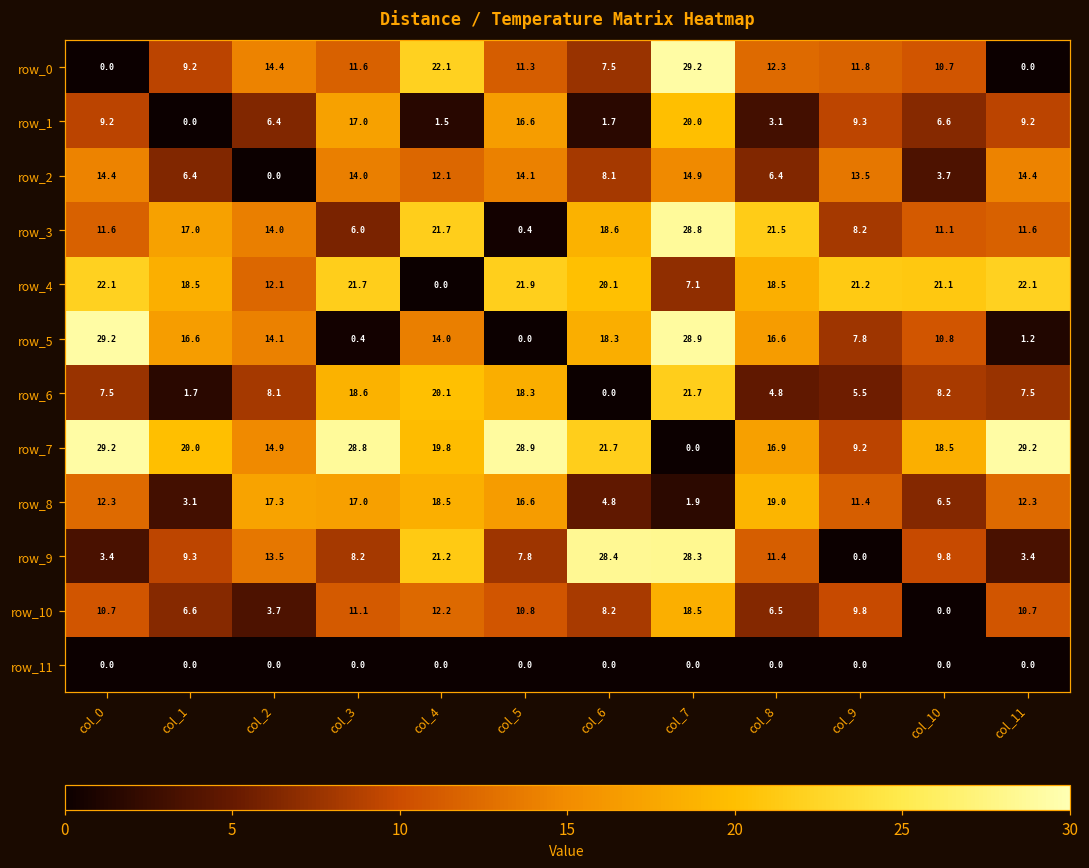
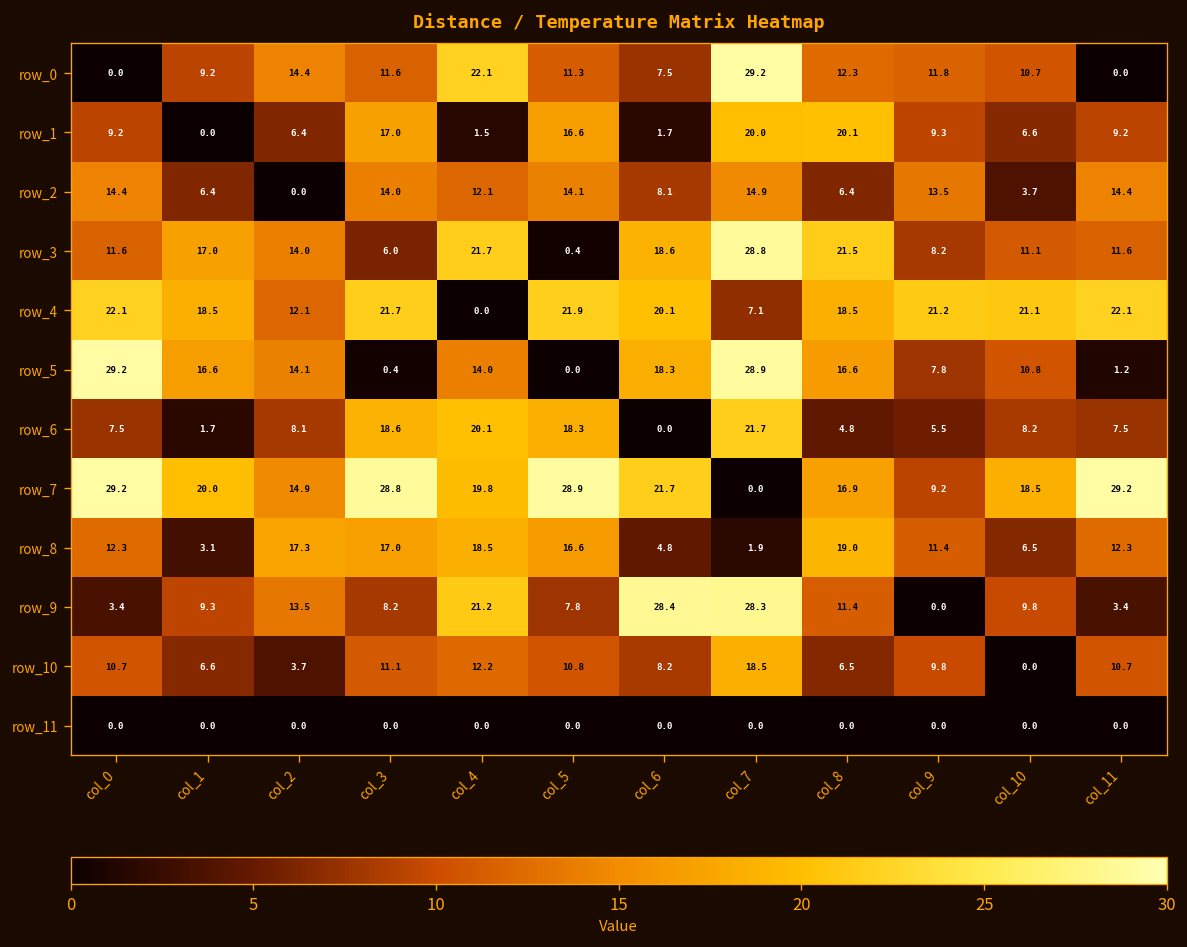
row_1, col_8: 3.1 -> 20.1
